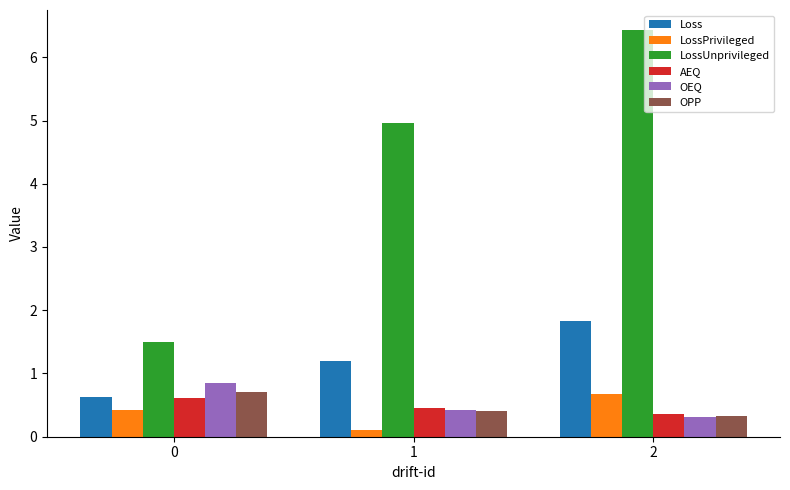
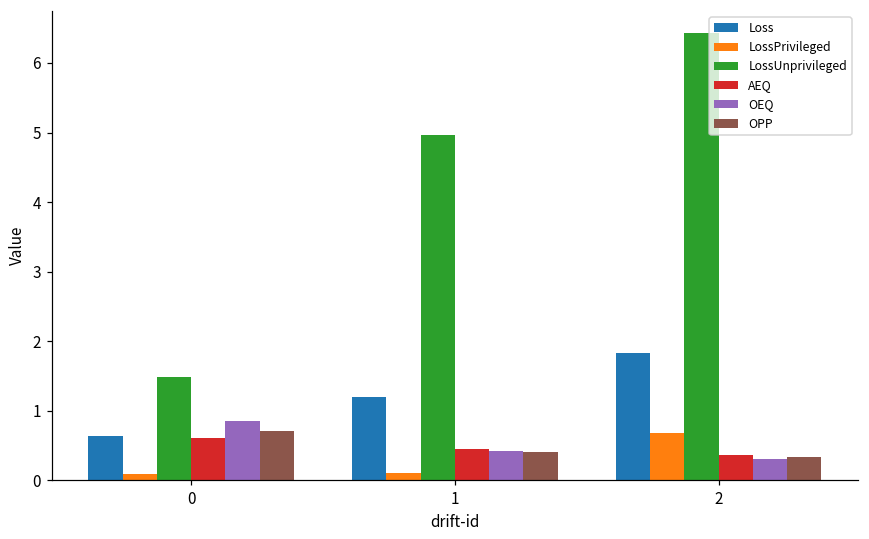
LossPrivileged, 0: 0.4 -> 0.1
